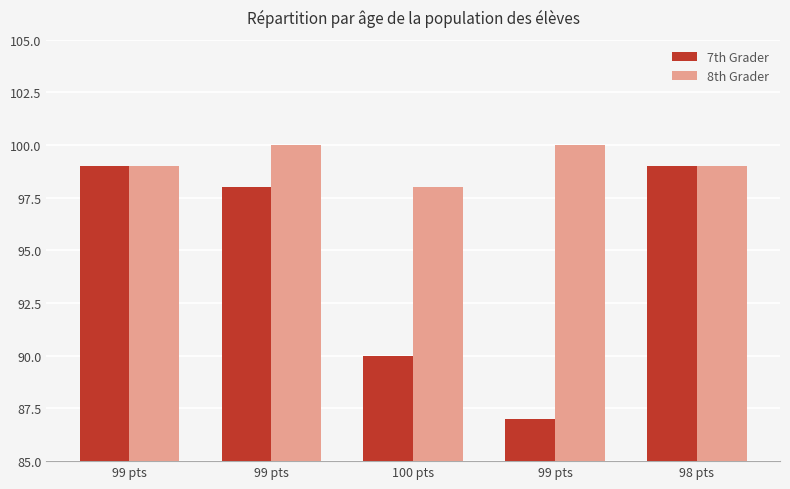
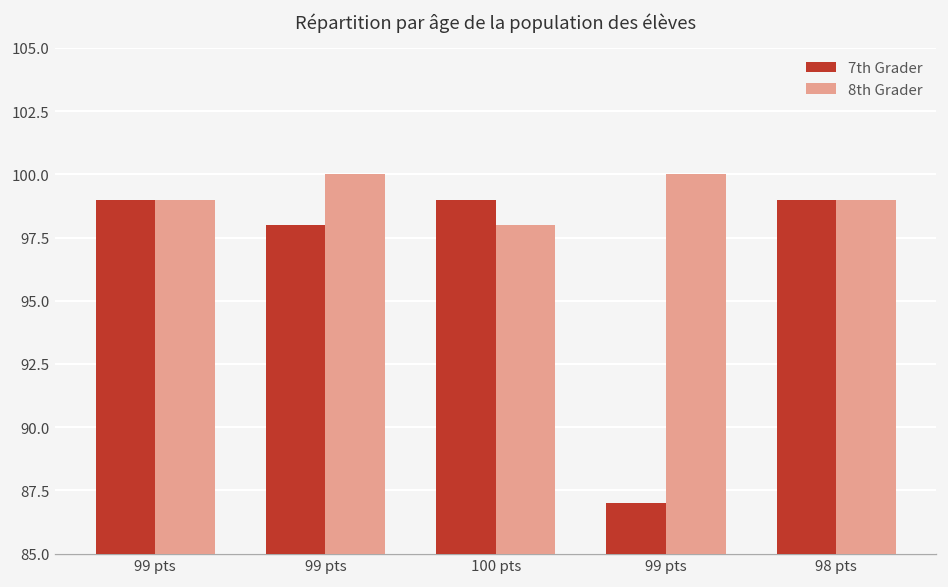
7th Grader, 100 pts: 90 -> 99
